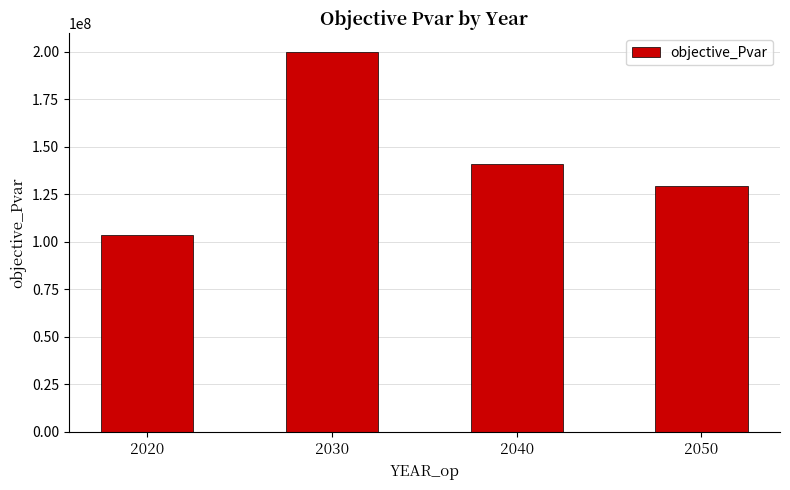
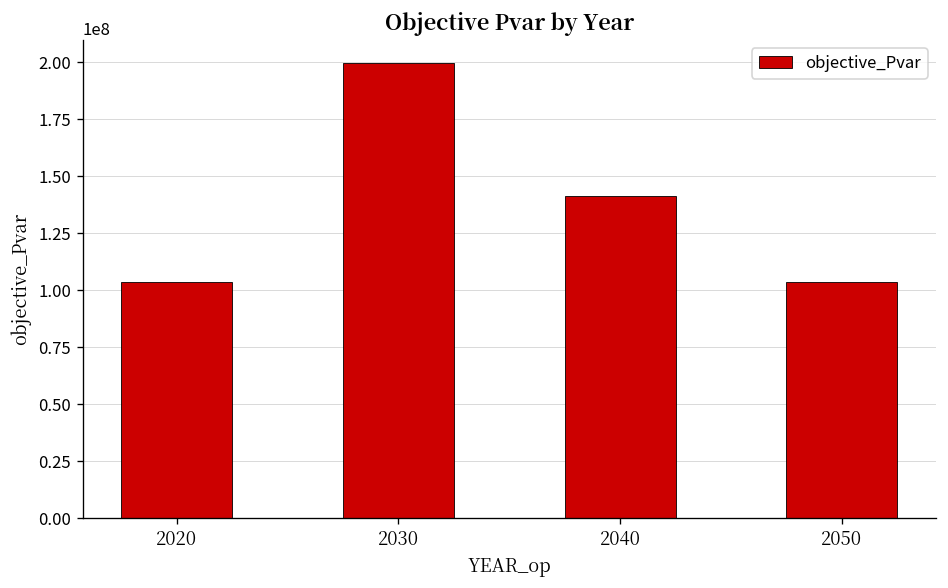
2050: 129000000 -> 104000000
